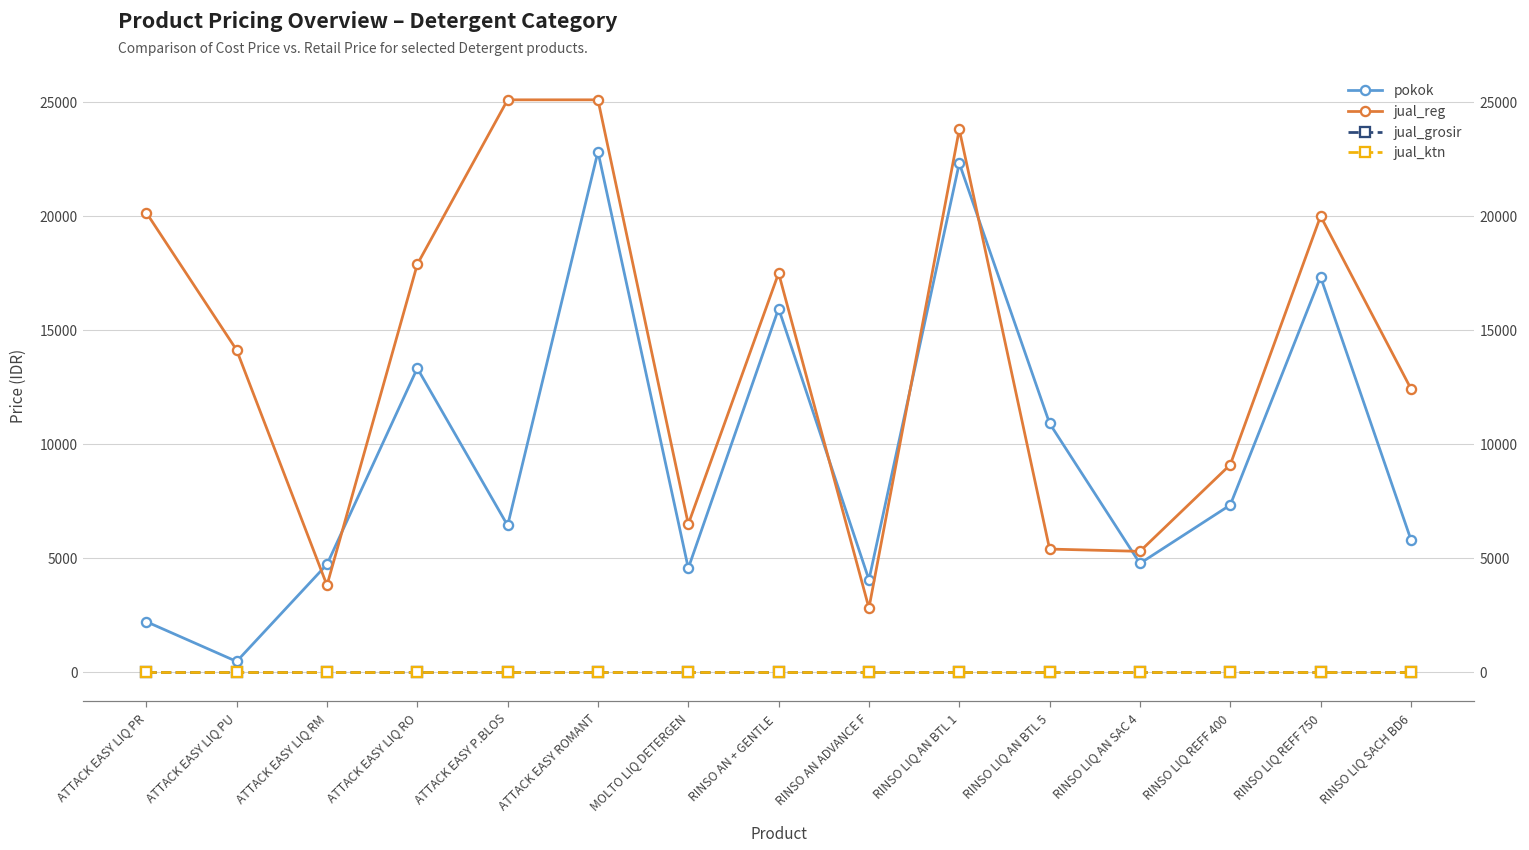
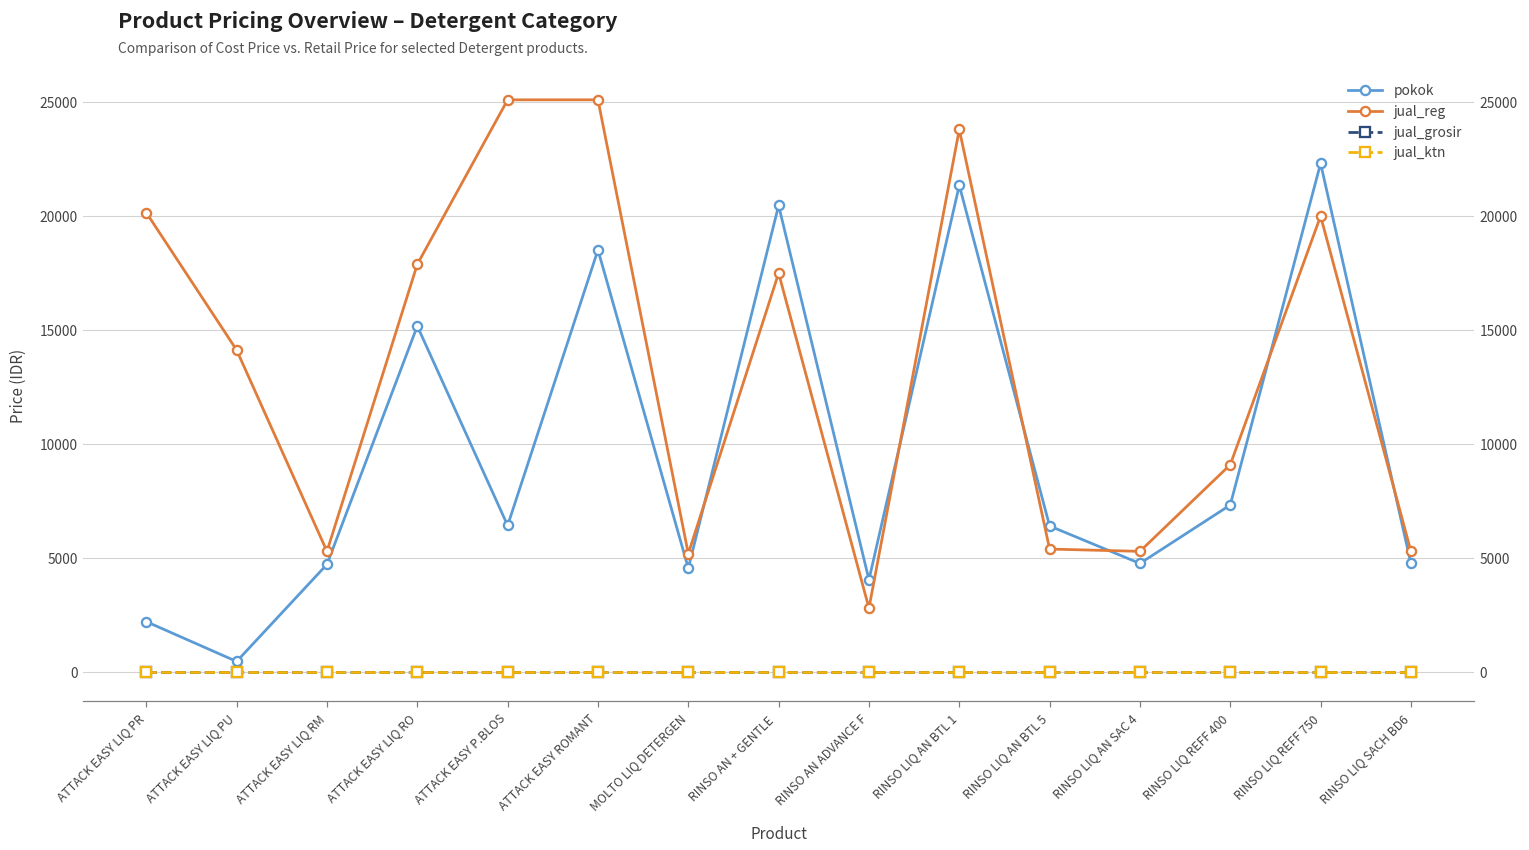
jual_reg, ATTACK EASY LIQ RM: 3800 -> 5300
pokok, ATTACK EASY LIQ RO: 13300 -> 15200
pokok, ATTACK EASY ROMANT: 22800 -> 18500
jual_reg, MOLTO LIQ DETERGEN: 6500 -> 5200
pokok, RINSO AN + GENTLE: 15900 -> 20500
pokok, RINSO LIQ AN BTL 1: 22300 -> 21400
pokok, RINSO LIQ AN BTL 5: 10900 -> 6400
pokok, RINSO LIQ REFF 750: 17300 -> 22300
pokok, RINSO LIQ SACH BD6: 5800 -> 4800
jual_reg, RINSO LIQ SACH BD6: 12400 -> 5300
